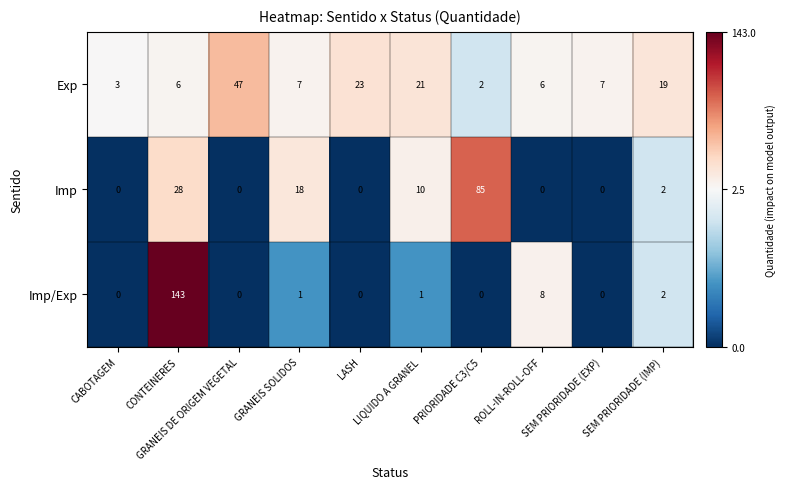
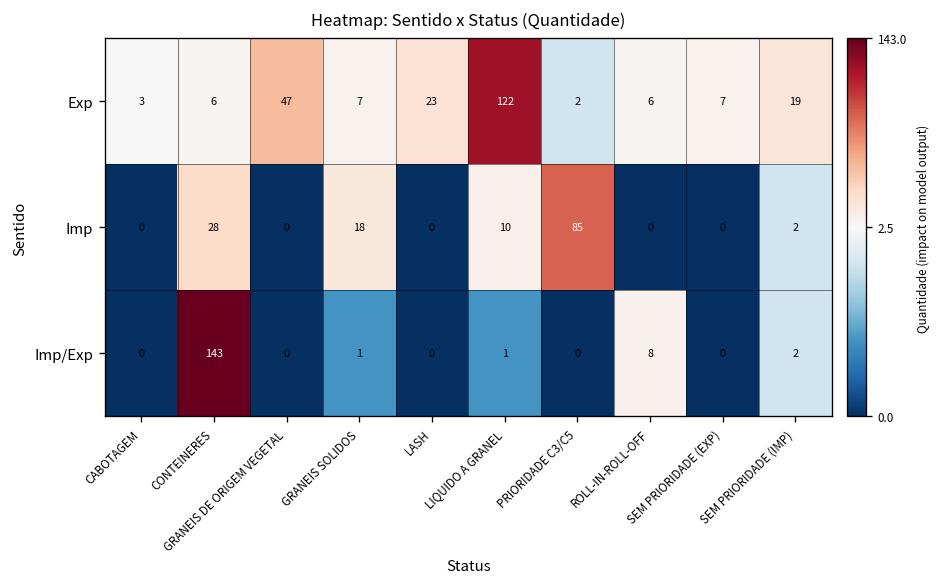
Exp, LIQUIDO A GRANEL: 21 -> 122
